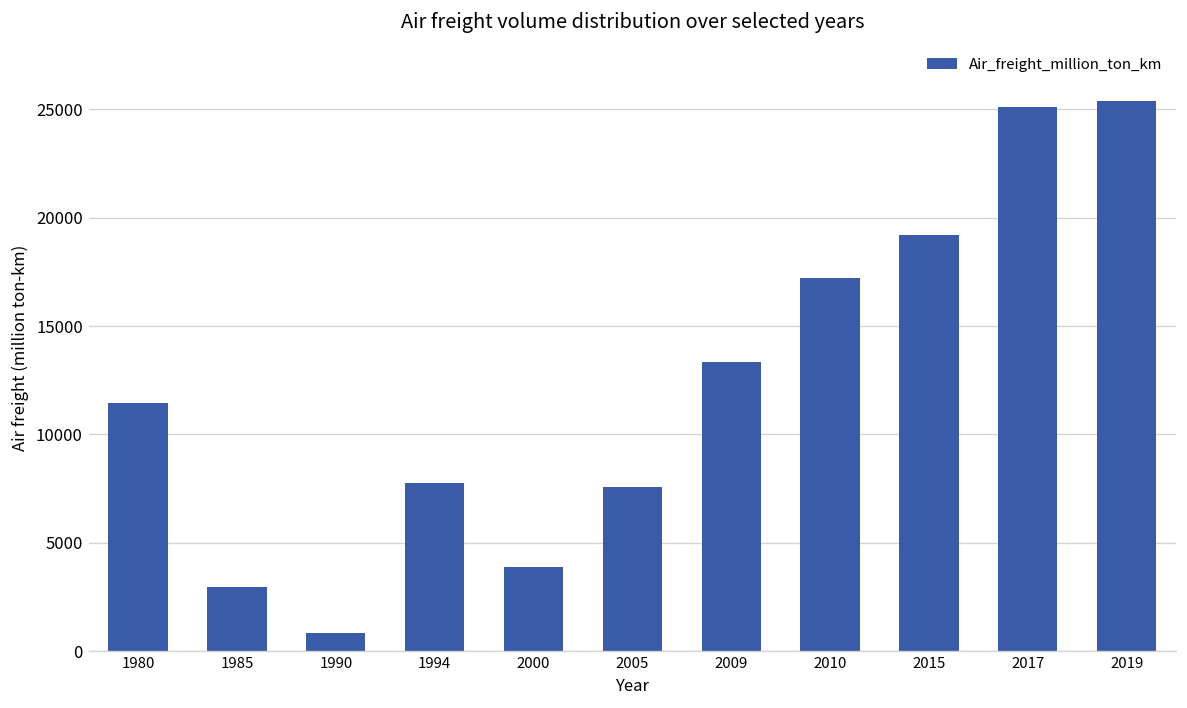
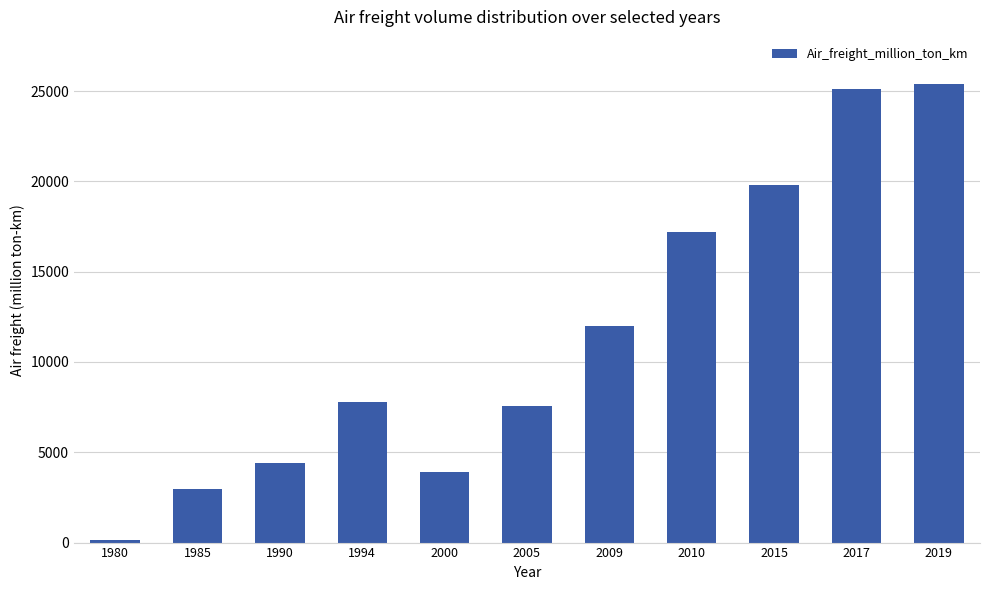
1980: 11400 -> 100
1990: 800 -> 4400
2009: 13300 -> 12000
2015: 19200 -> 19800
